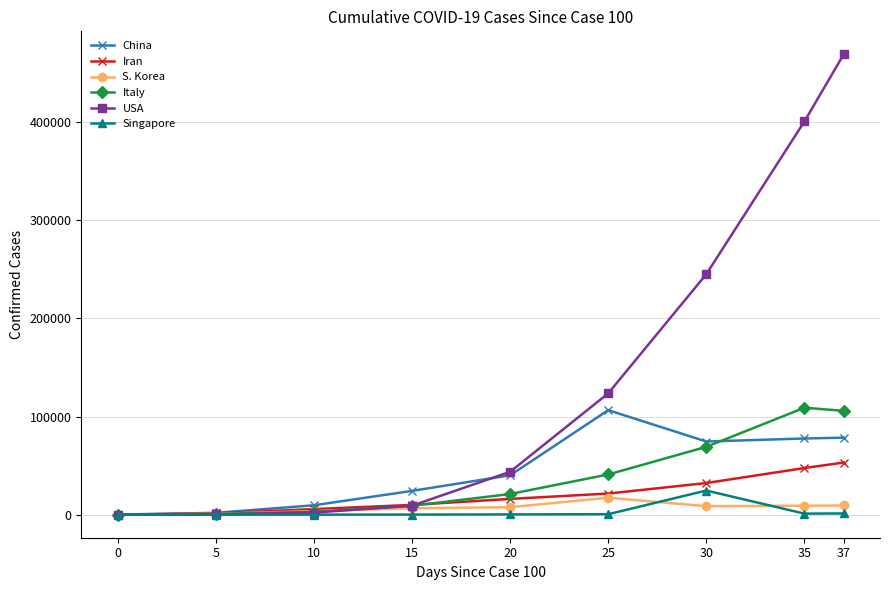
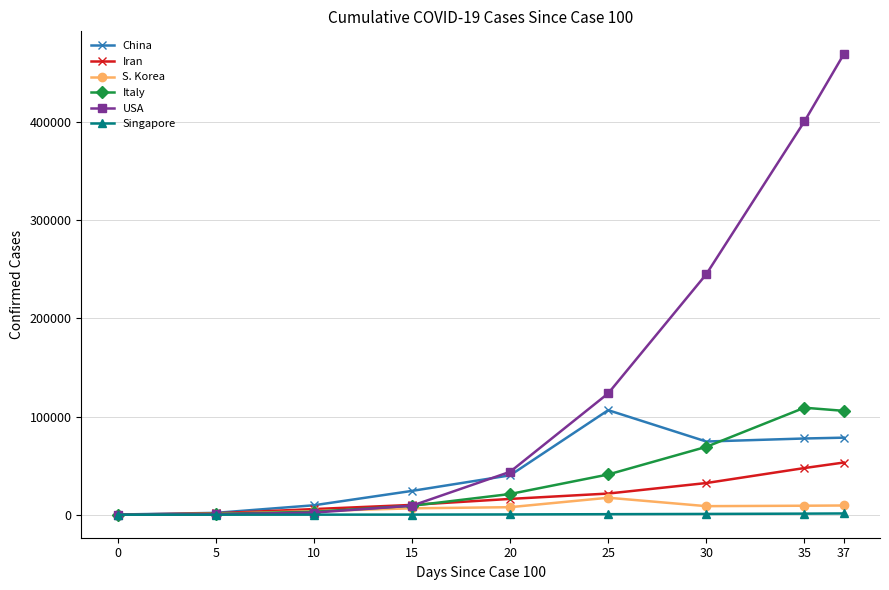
Singapore, 30: 20000 -> 0
